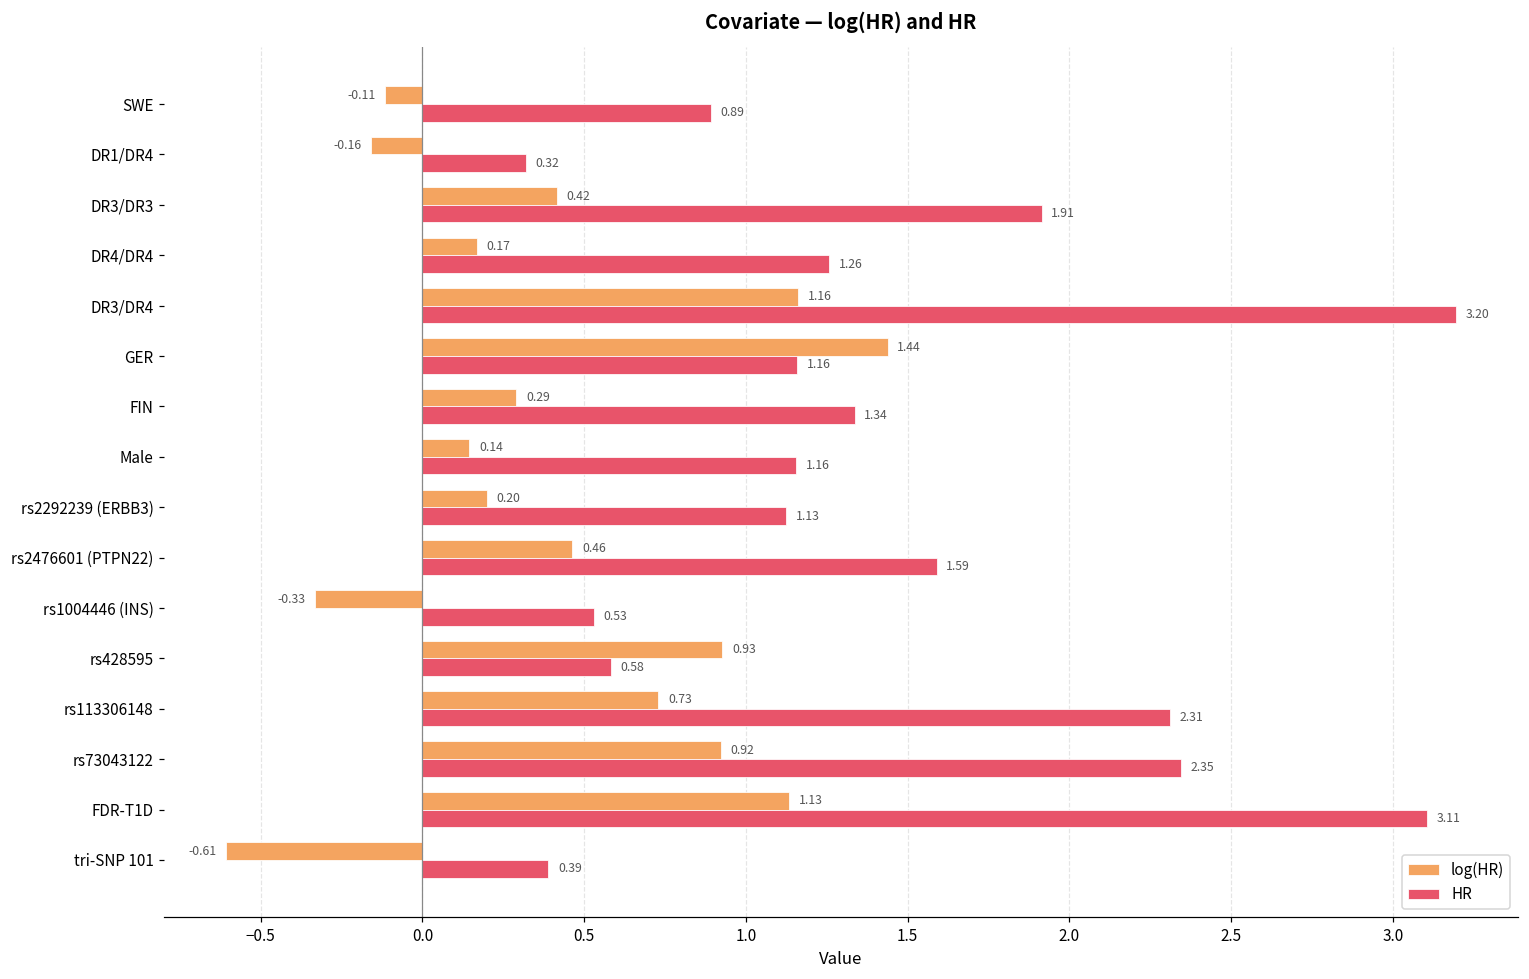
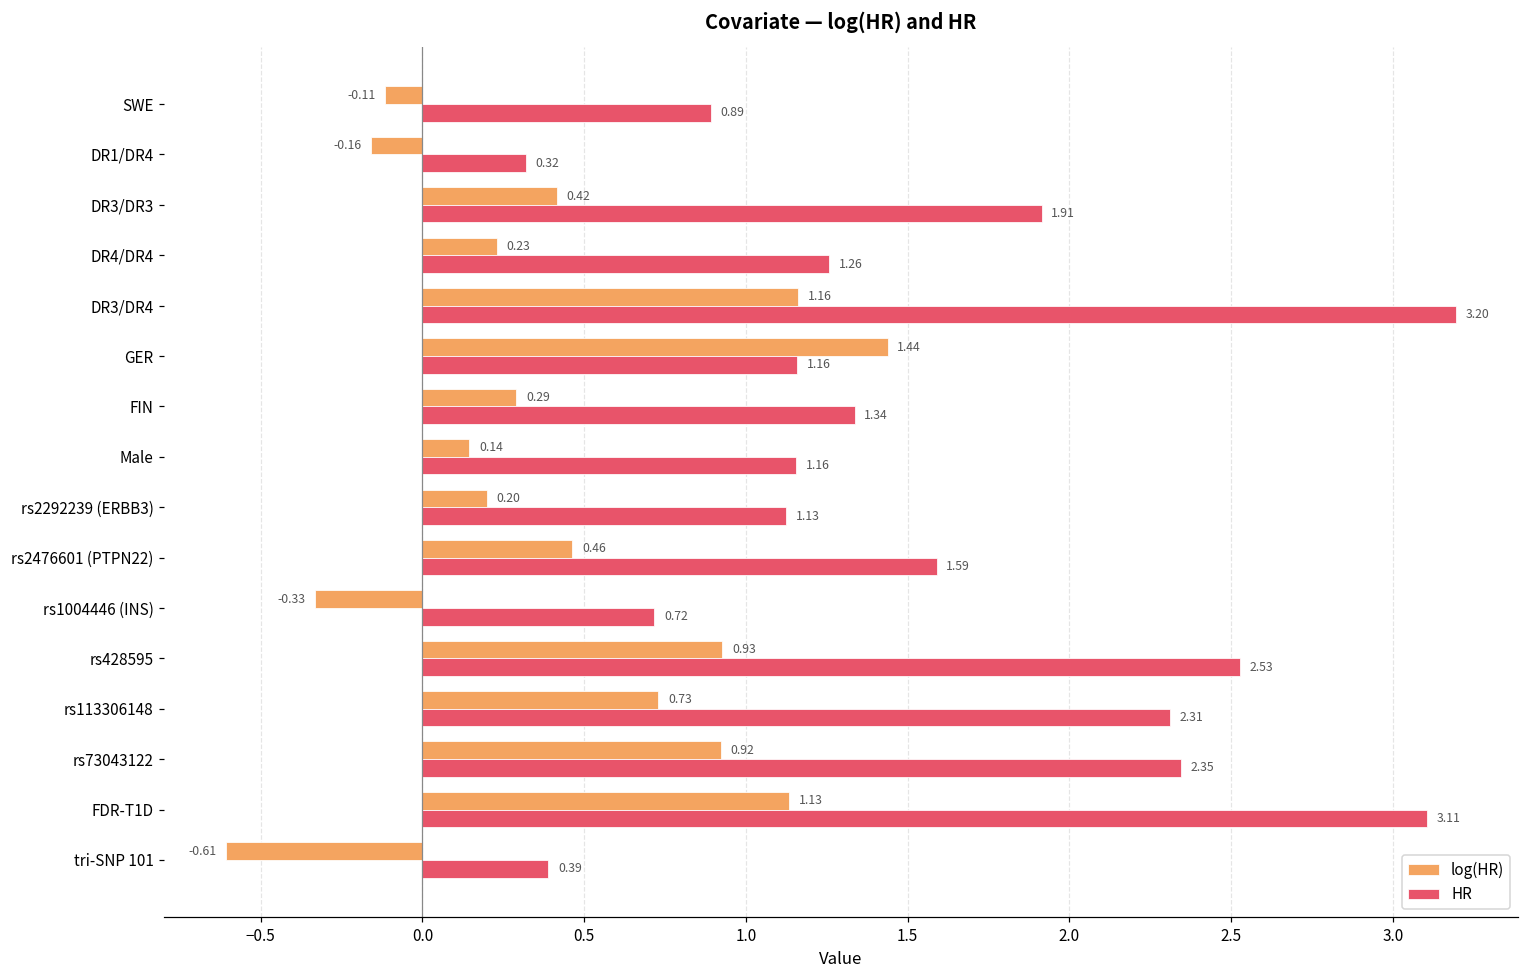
log(HR), DR4/DR4: 0.17 -> 0.23
HR, rs1004446 (INS): 0.53 -> 0.72
HR, rs428595: 0.58 -> 2.53
